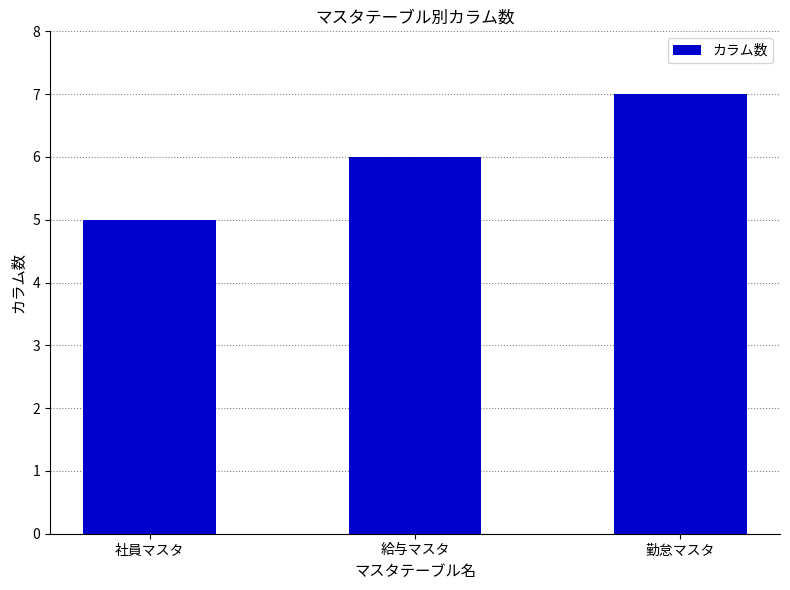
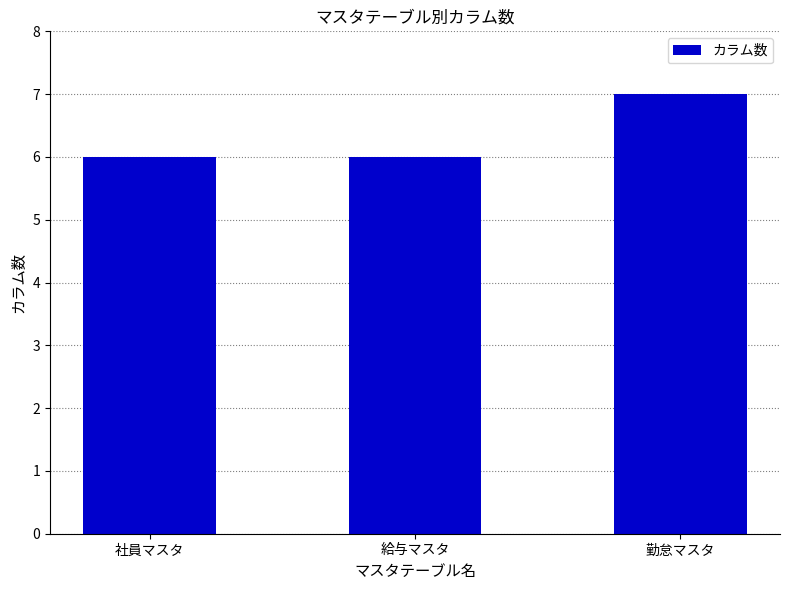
社員マスタ: 5 -> 6
